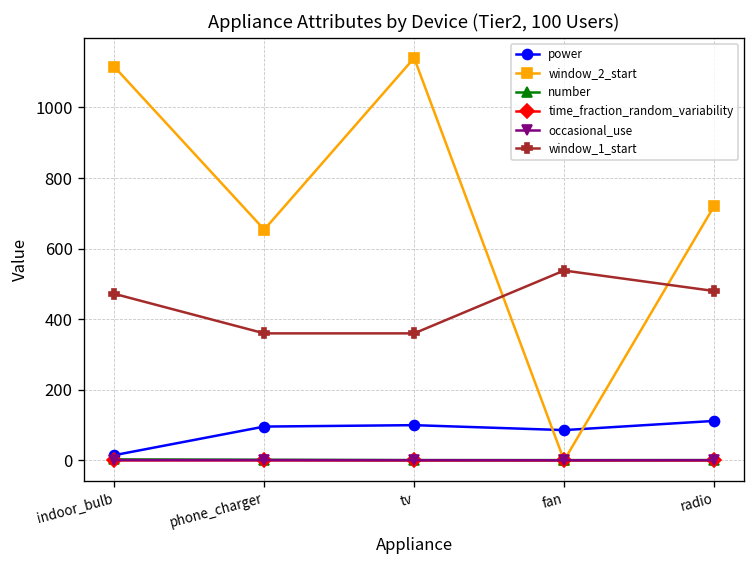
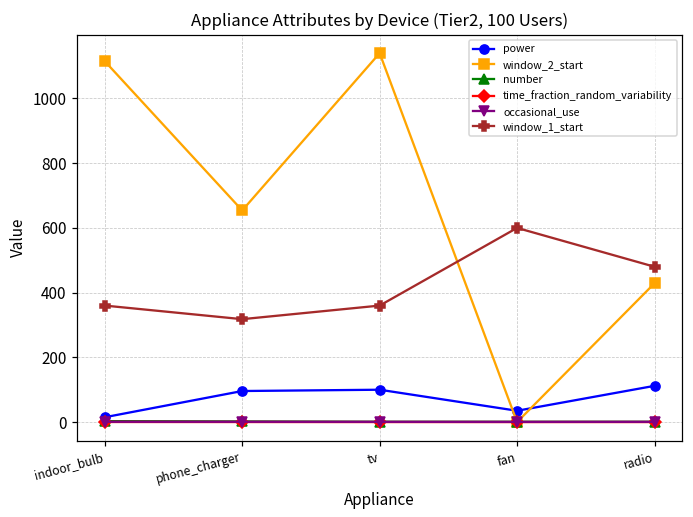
window_1_start, indoor_bulb: 470 -> 360
window_1_start, phone_charger: 360 -> 320
power, fan: 90 -> 40
window_1_start, fan: 540 -> 600
window_2_start, radio: 720 -> 430
